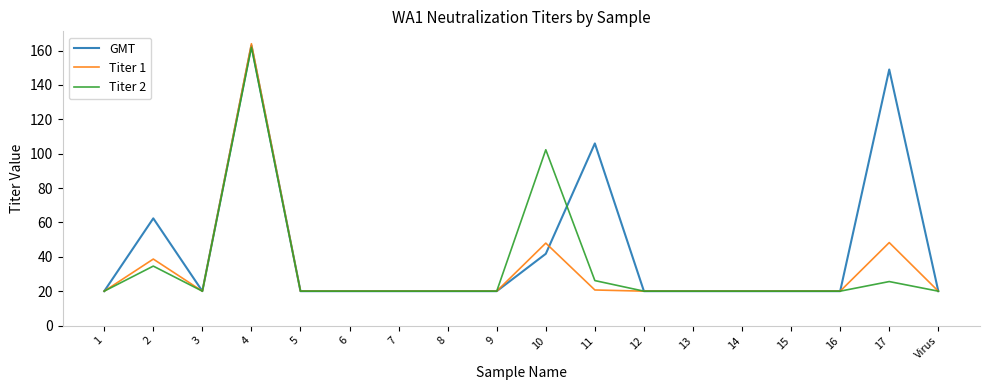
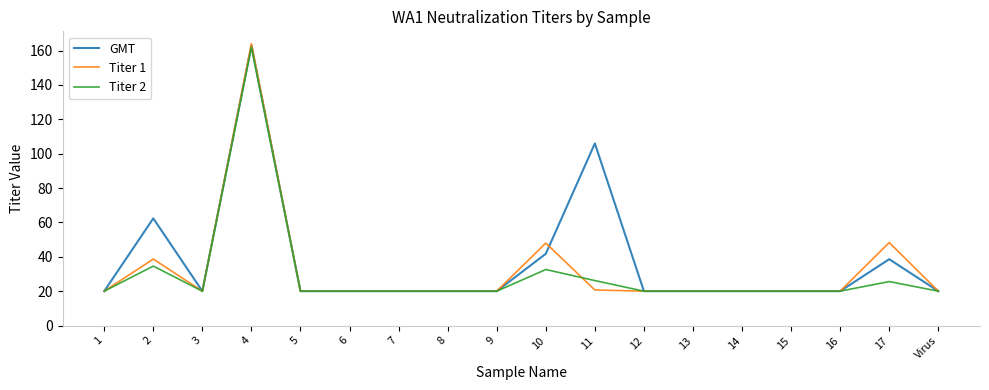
Titer 2, 10: 102 -> 33
GMT, 17: 149 -> 39
